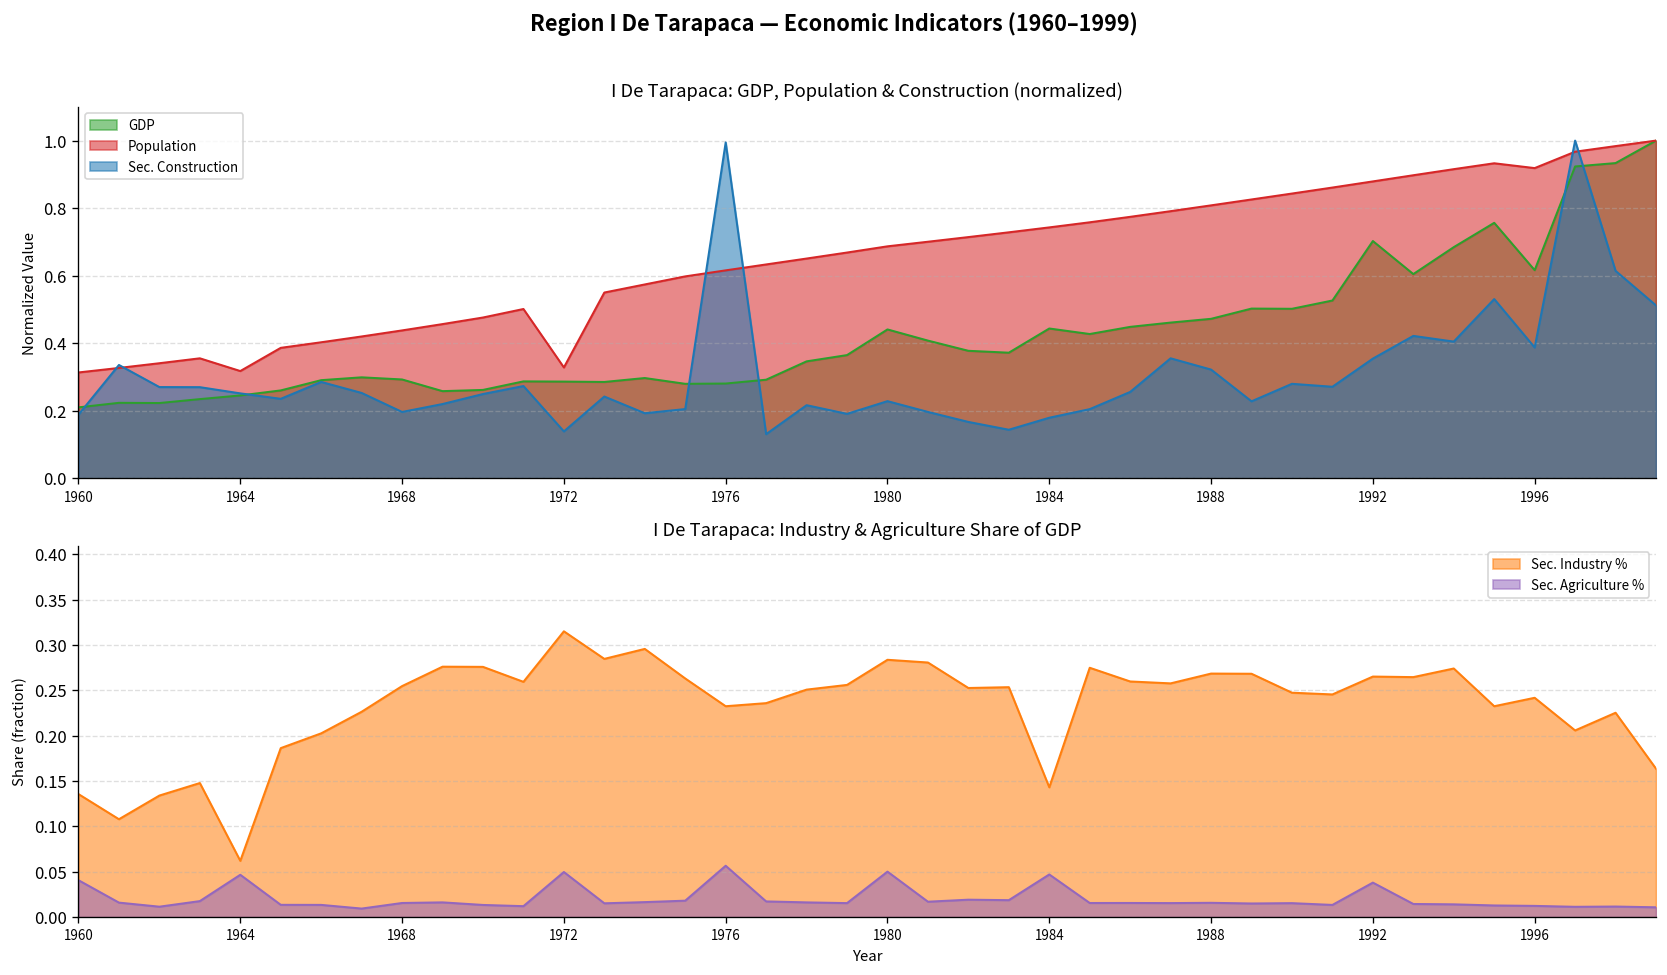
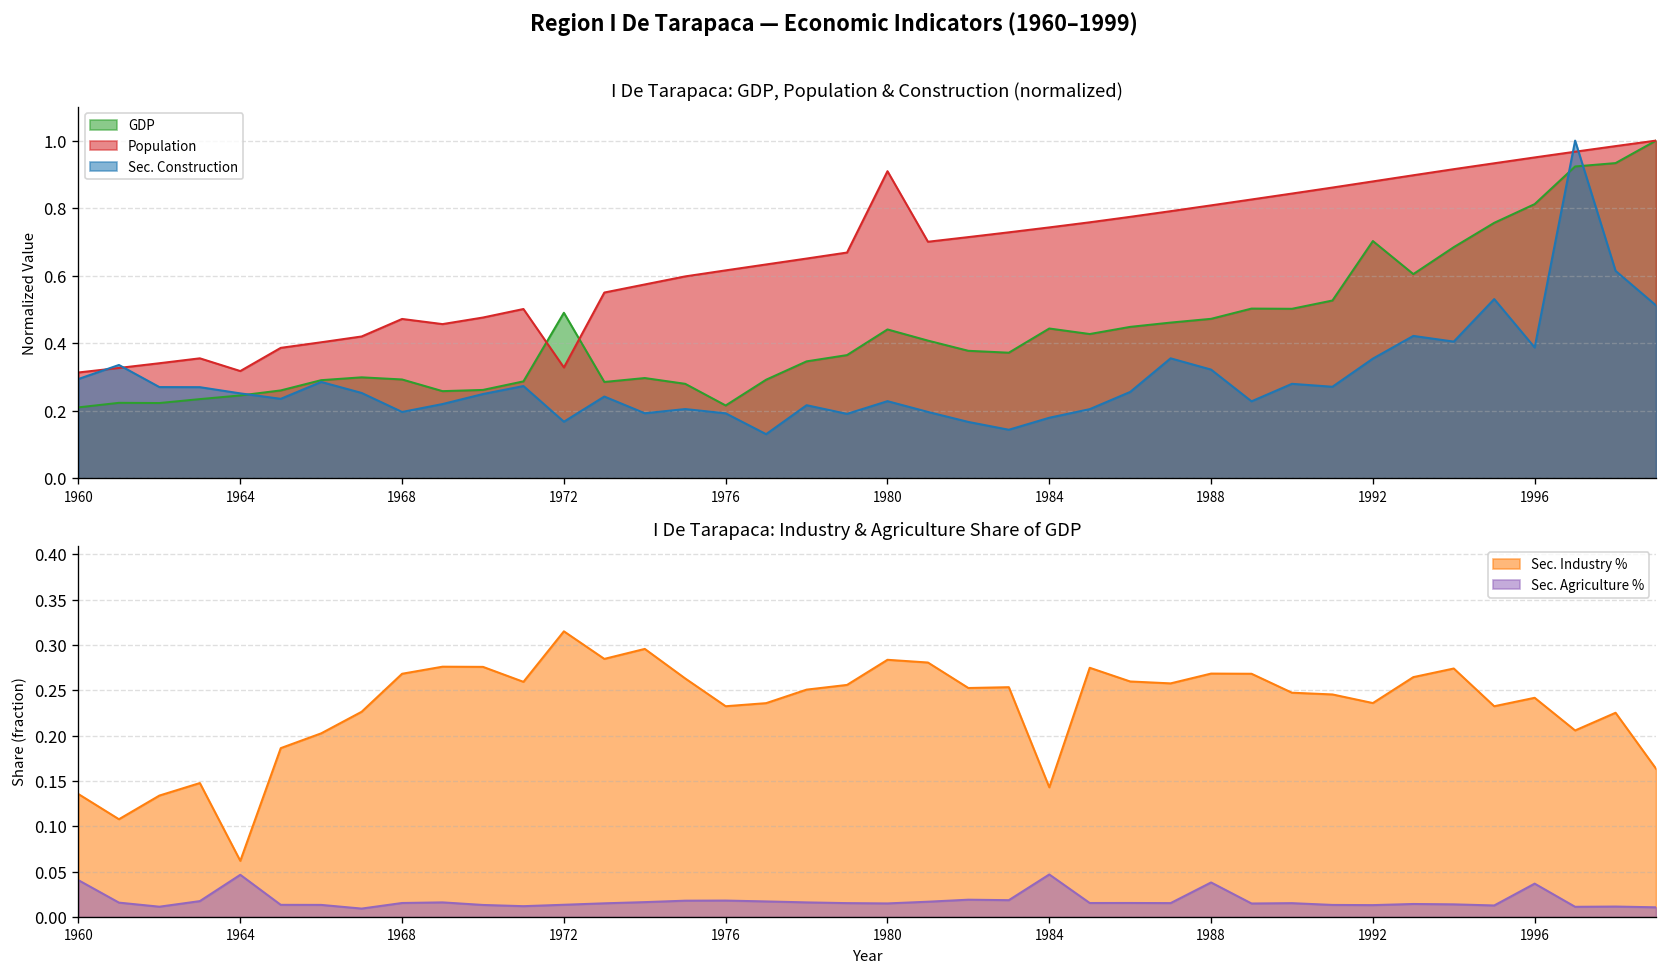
I De Tarapaca: GDP, Population & Construction (normalized), Sec. Construction, 1960: 0.19 -> 0.29
I De Tarapaca: GDP, Population & Construction (normalized), Population, 1968: 0.44 -> 0.47
I De Tarapaca: GDP, Population & Construction (normalized), GDP, 1972: 0.29 -> 0.49
I De Tarapaca: GDP, Population & Construction (normalized), Sec. Construction, 1972: 0.14 -> 0.17
I De Tarapaca: GDP, Population & Construction (normalized), GDP, 1976: 0.28 -> 0.22
I De Tarapaca: GDP, Population & Construction (normalized), Sec. Construction, 1976: 0.99 -> 0.19
I De Tarapaca: GDP, Population & Construction (normalized), Population, 1980: 0.69 -> 0.91
I De Tarapaca: GDP, Population & Construction (normalized), GDP, 1996: 0.62 -> 0.81
I De Tarapaca: GDP, Population & Construction (normalized), Population, 1996: 0.92 -> 0.95
I De Tarapaca: Industry & Agriculture Share of GDP, Sec. Industry %, 1968: 0.25 -> 0.27
I De Tarapaca: Industry & Agriculture Share of GDP, Sec. Agriculture %, 1972: 0.05 -> 0.01
I De Tarapaca: Industry & Agriculture Share of GDP, Sec. Agriculture %, 1976: 0.06 -> 0.02
I De Tarapaca: Industry & Agriculture Share of GDP, Sec. Agriculture %, 1980: 0.05 -> 0.02
I De Tarapaca: Industry & Agriculture Share of GDP, Sec. Agriculture %, 1988: 0.02 -> 0.04
I De Tarapaca: Industry & Agriculture Share of GDP, Sec. Industry %, 1992: 0.27 -> 0.24
I De Tarapaca: Industry & Agriculture Share of GDP, Sec. Agriculture %, 1992: 0.04 -> 0.01
I De Tarapaca: Industry & Agriculture Share of GDP, Sec. Agriculture %, 1996: 0.01 -> 0.04
